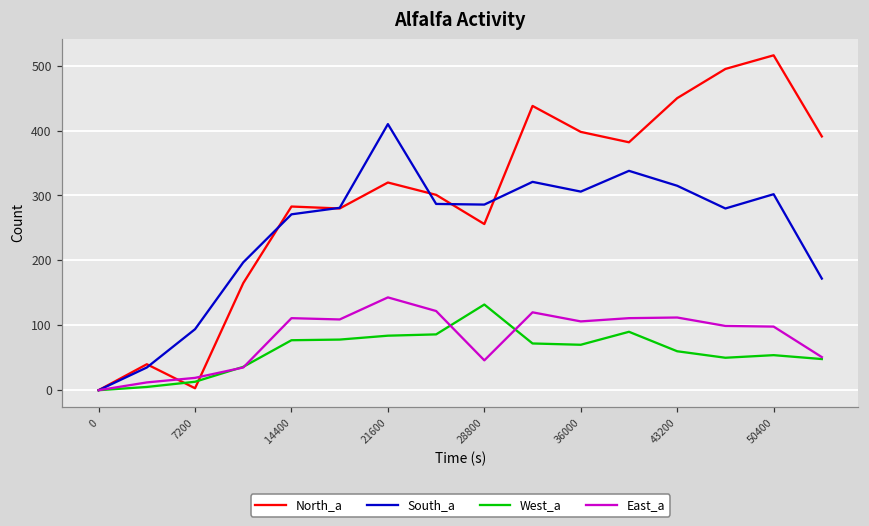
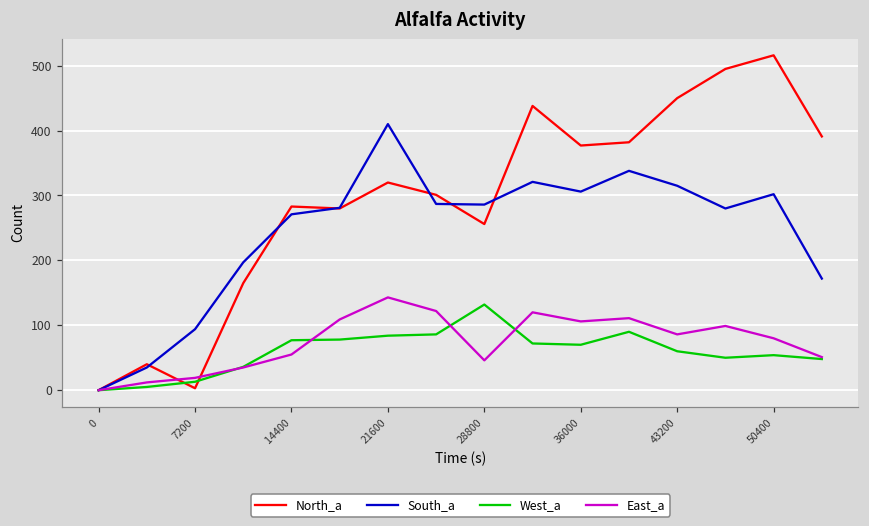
East_a, 14400: 110 -> 60
North_a, 36000: 400 -> 380
East_a, 43200: 110 -> 90
East_a, 50400: 100 -> 80
